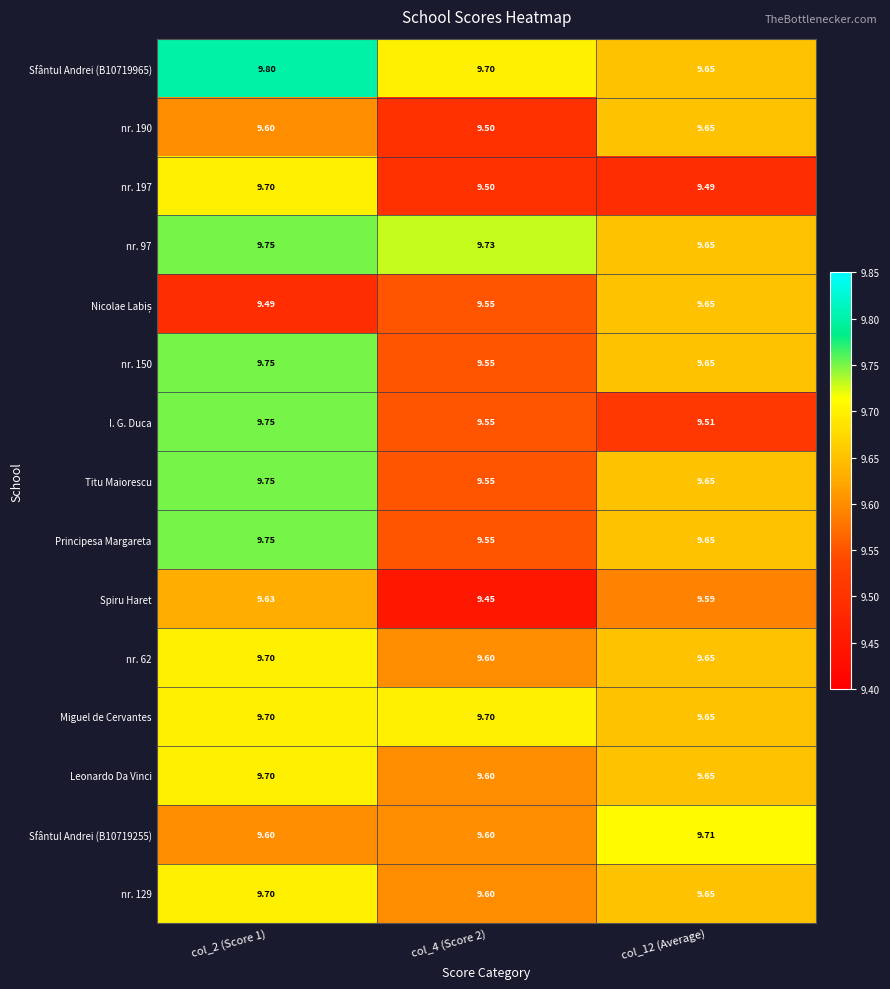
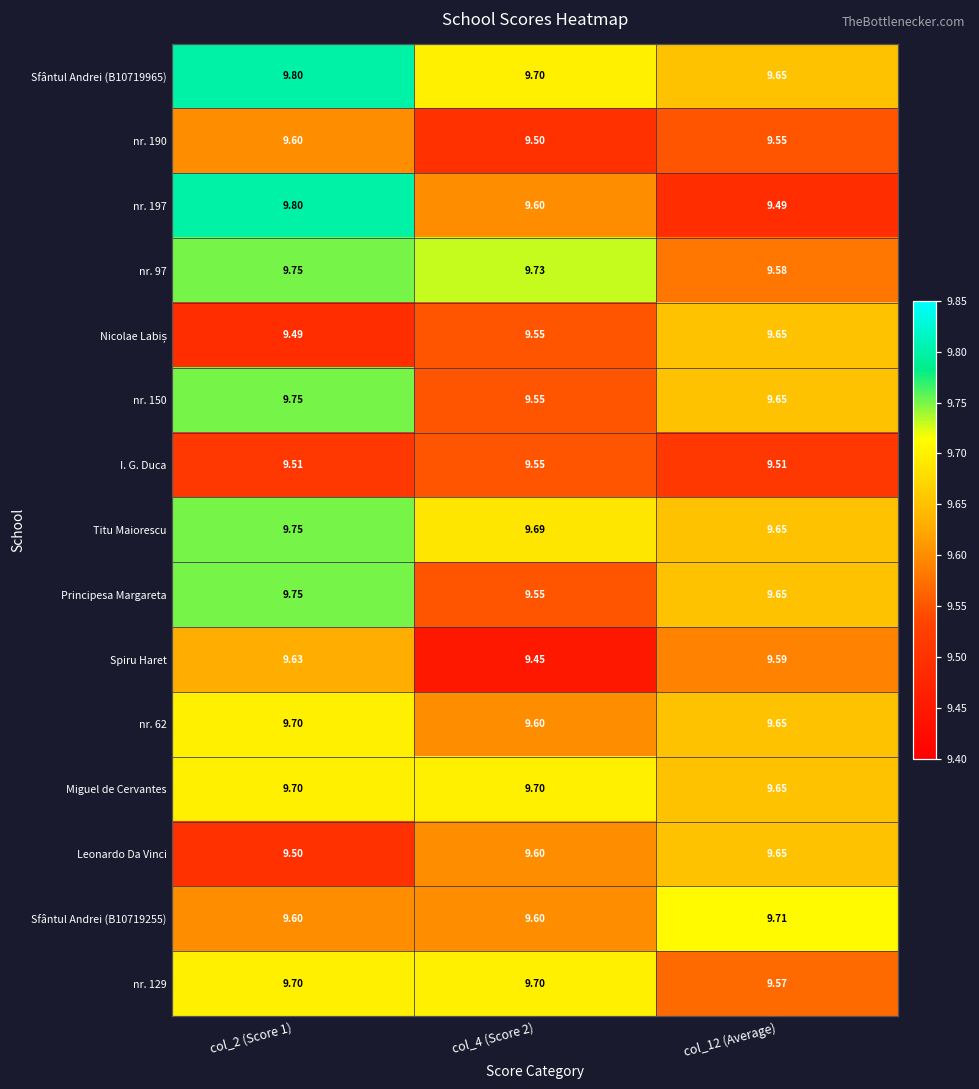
nr. 190, col_12 (Average): 9.65 -> 9.55
nr. 197, col_2 (Score 1): 9.70 -> 9.80
nr. 197, col_4 (Score 2): 9.50 -> 9.60
nr. 97, col_12 (Average): 9.65 -> 9.58
I. G. Duca, col_2 (Score 1): 9.75 -> 9.51
Titu Maiorescu, col_4 (Score 2): 9.55 -> 9.69
Leonardo Da Vinci, col_2 (Score 1): 9.70 -> 9.50
nr. 129, col_4 (Score 2): 9.60 -> 9.70
nr. 129, col_12 (Average): 9.65 -> 9.57
